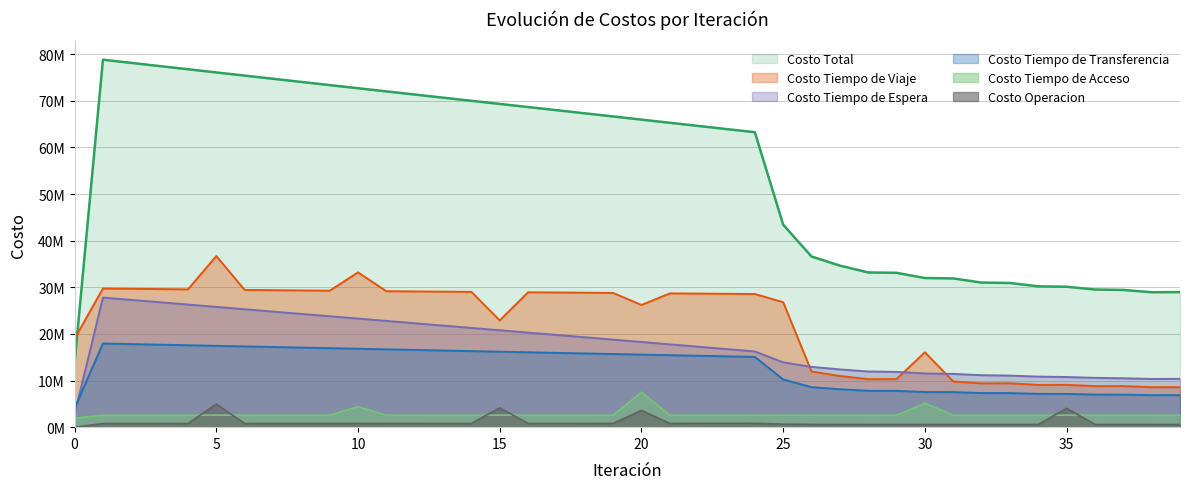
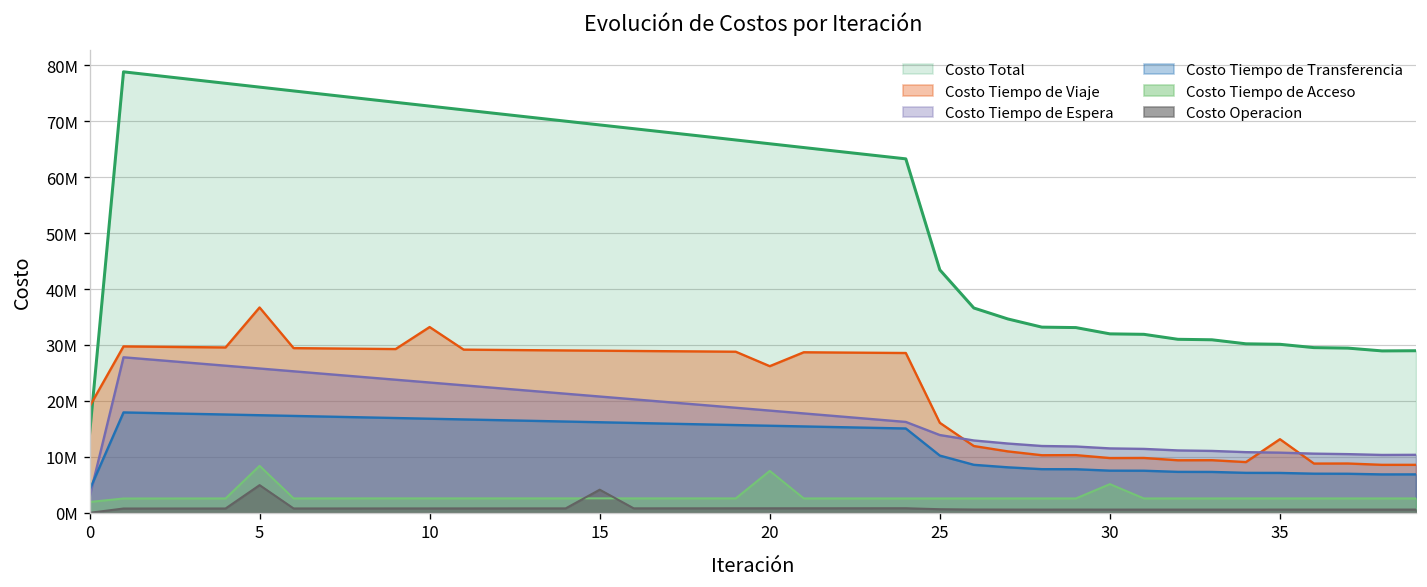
Costo Tiempo de Acceso, 5: 3000000 -> 8000000
Costo Tiempo de Acceso, 10: 4000000 -> 3000000
Costo Tiempo de Viaje, 15: 23000000 -> 29000000
Costo Operacion, 20: 4000000 -> 1000000
Costo Tiempo de Viaje, 25: 27000000 -> 16000000
Costo Tiempo de Viaje, 30: 16000000 -> 10000000
Costo Tiempo de Viaje, 35: 9000000 -> 13000000
Costo Operacion, 35: 4000000 -> 1000000
